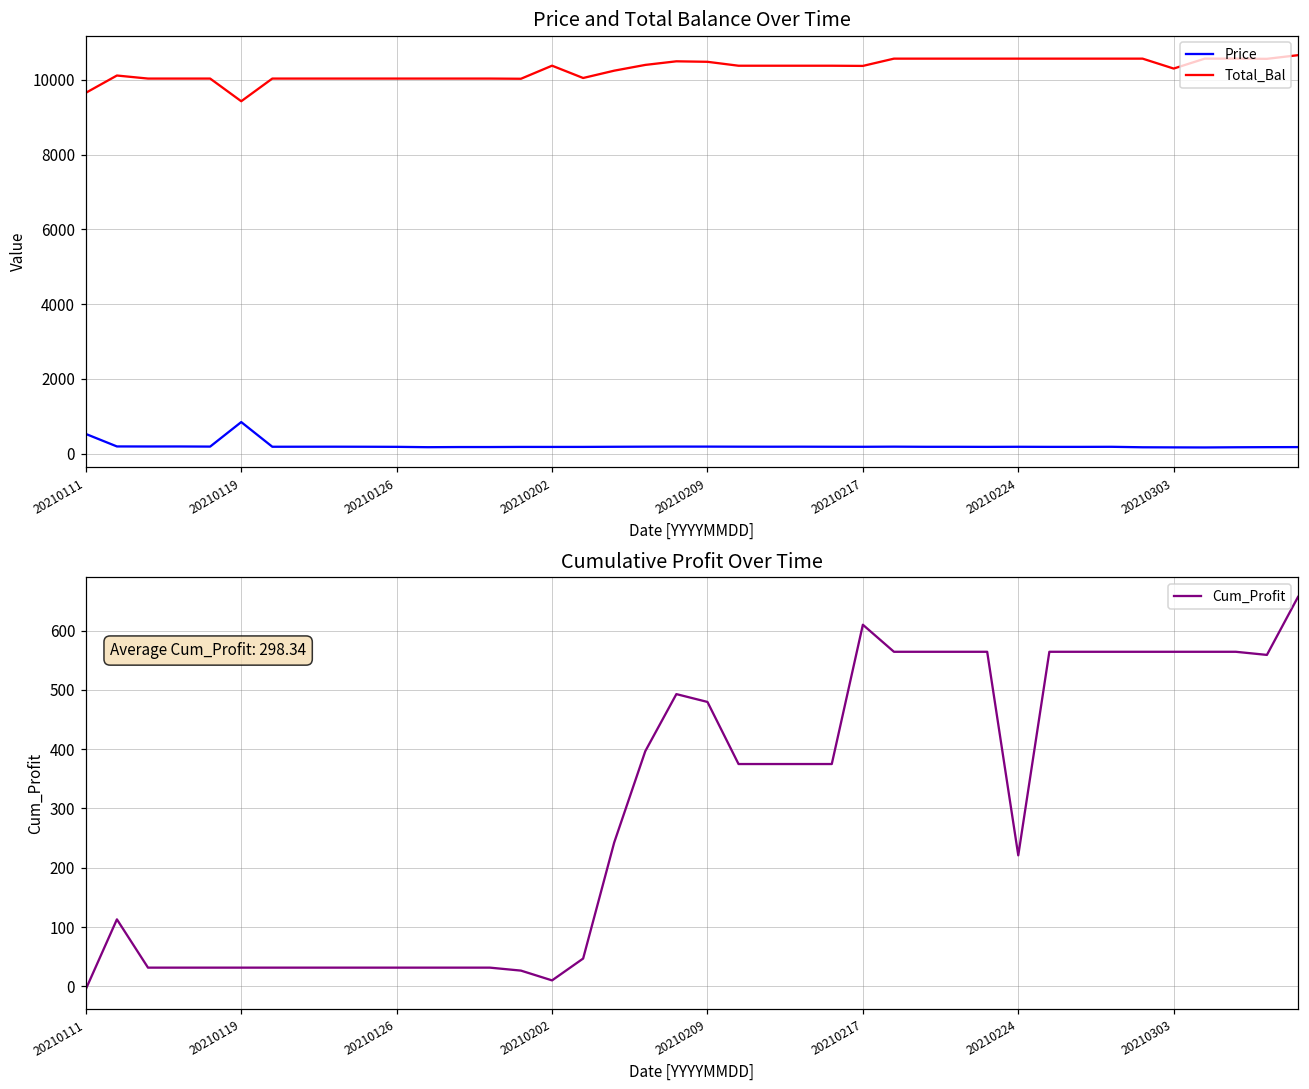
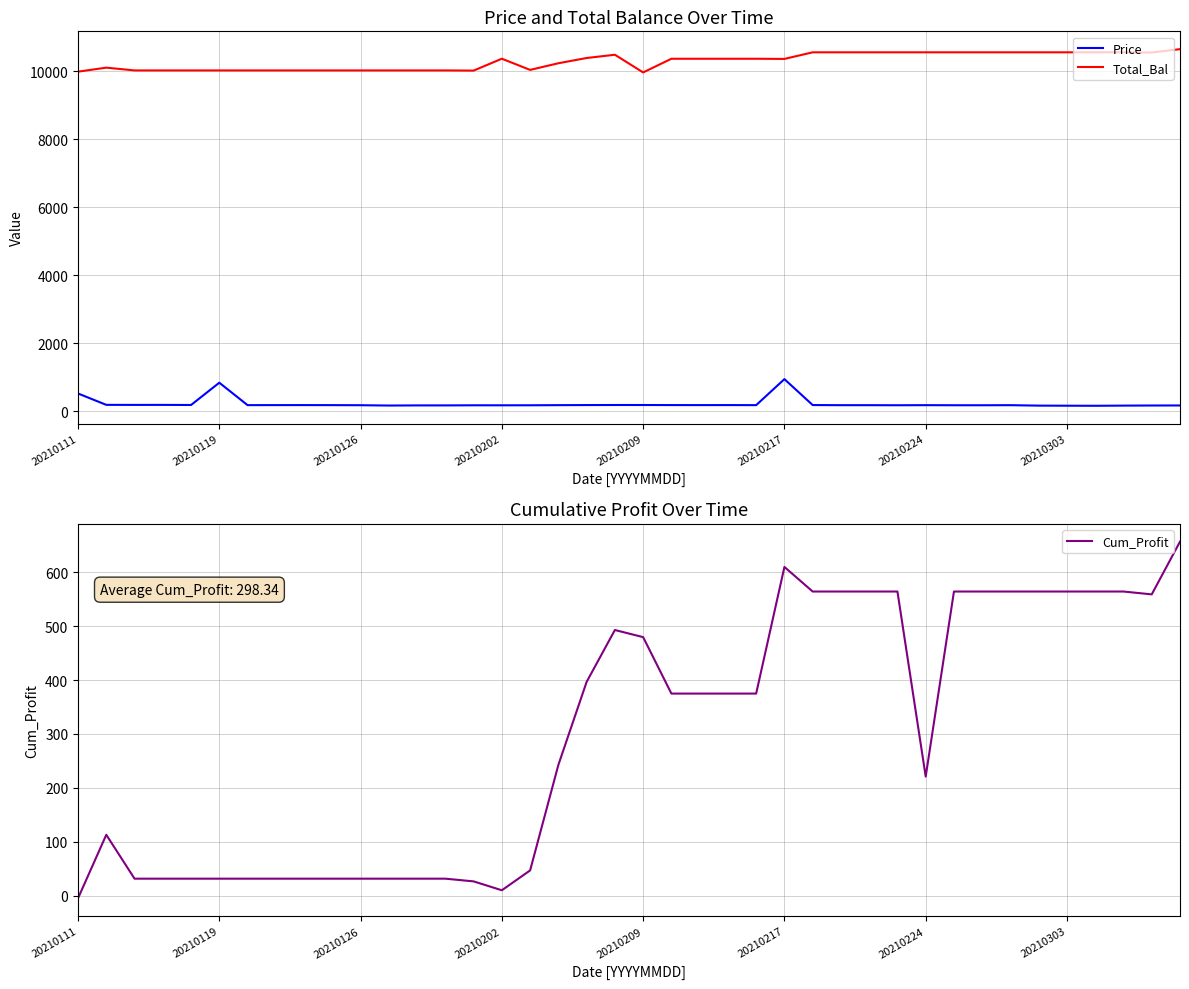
Price and Total Balance Over Time, Total_Bal, 20210111: 9700 -> 10000
Price and Total Balance Over Time, Total_Bal, 20210119: 9400 -> 10000
Price and Total Balance Over Time, Total_Bal, 20210209: 10500 -> 10000
Price and Total Balance Over Time, Price, 20210217: 200 -> 1000
Price and Total Balance Over Time, Total_Bal, 20210303: 10300 -> 10600
